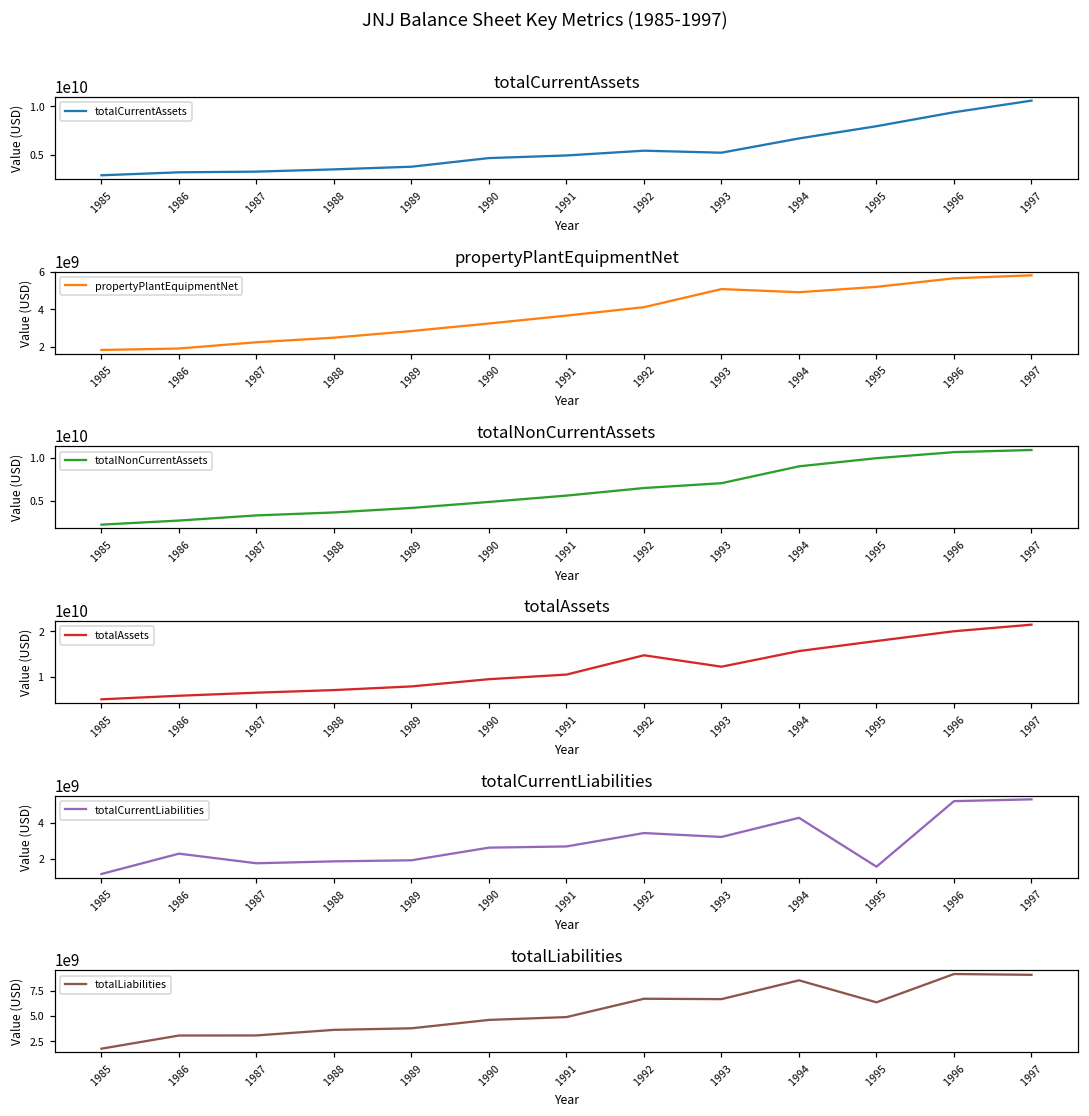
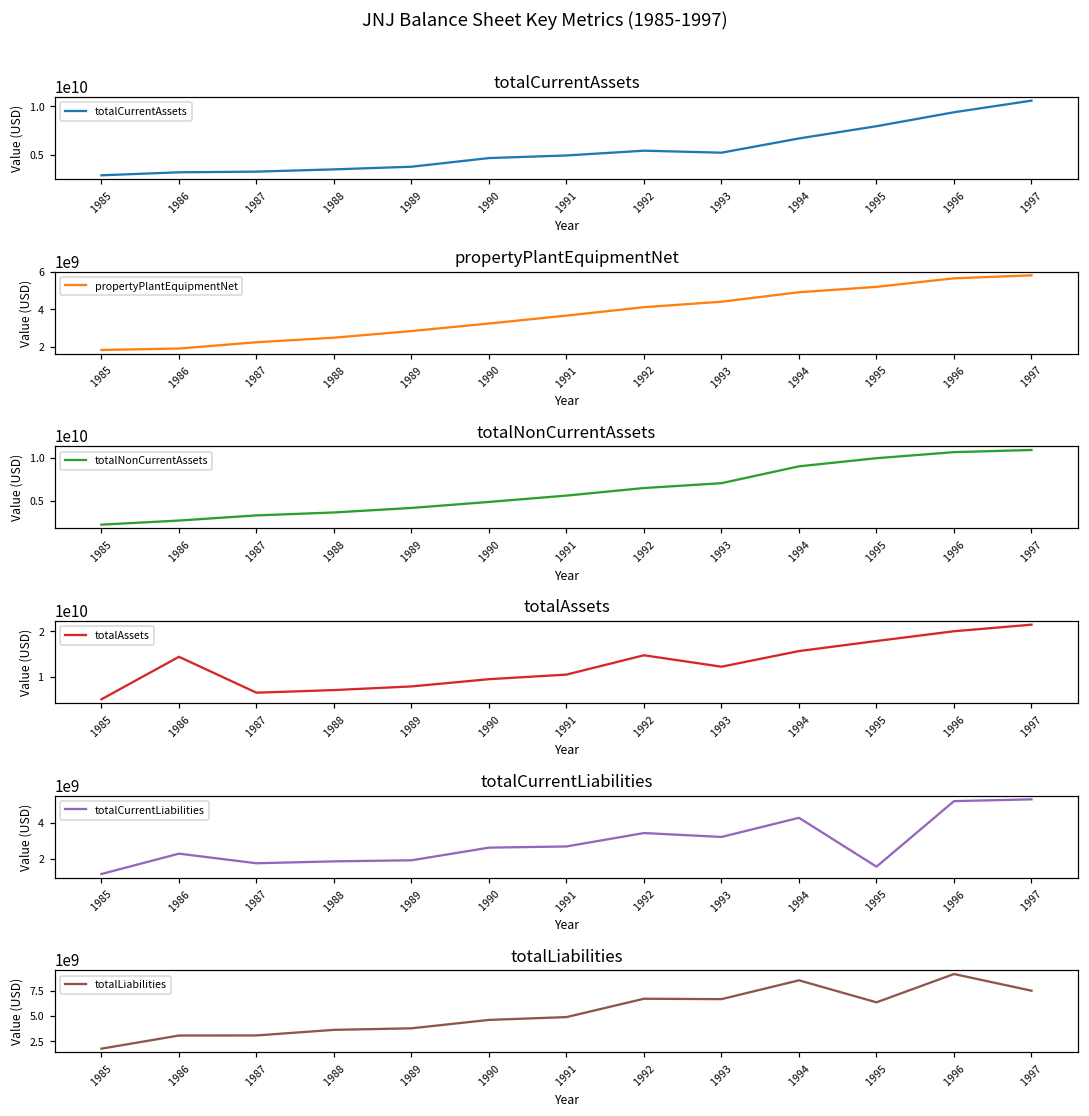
propertyPlantEquipmentNet, 1993: 5100000000 -> 4400000000
totalAssets, 1986: 6000000000 -> 14000000000
totalLiabilities, 1997: 9000000000 -> 8000000000
